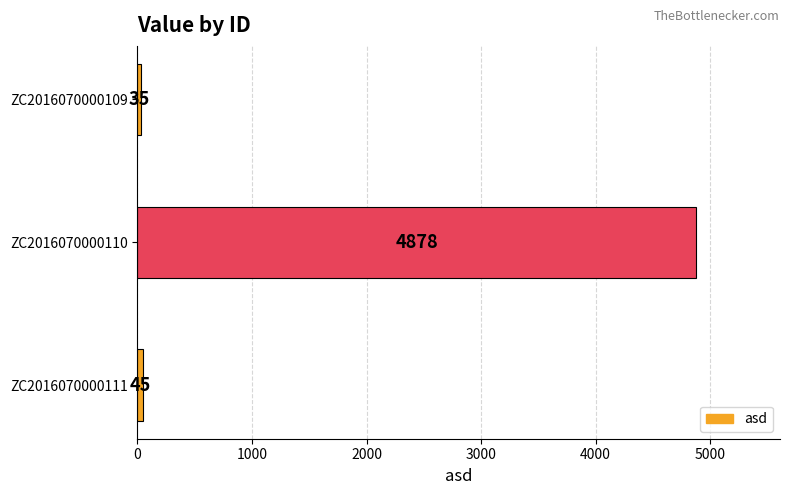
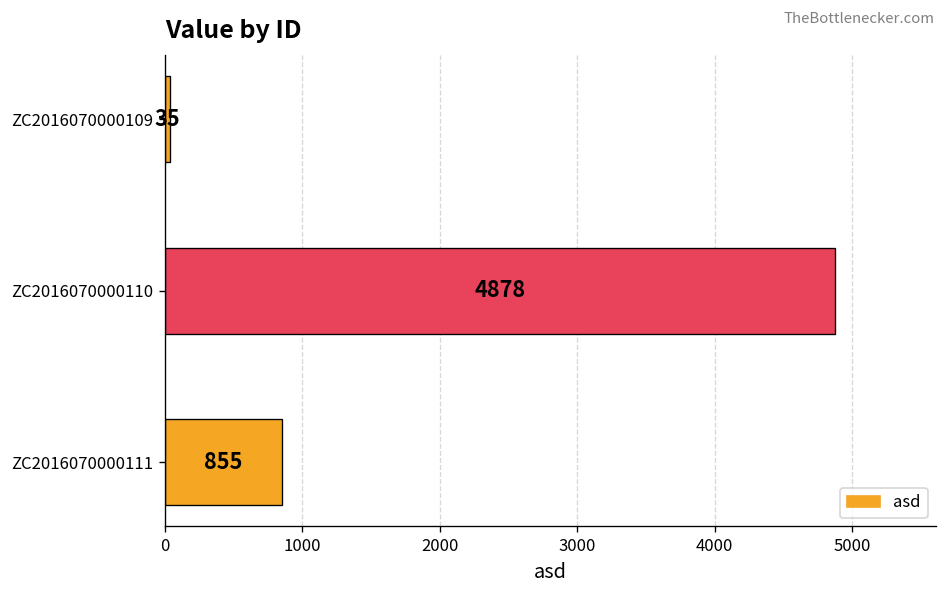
ZC2016070000111: 45 -> 855
